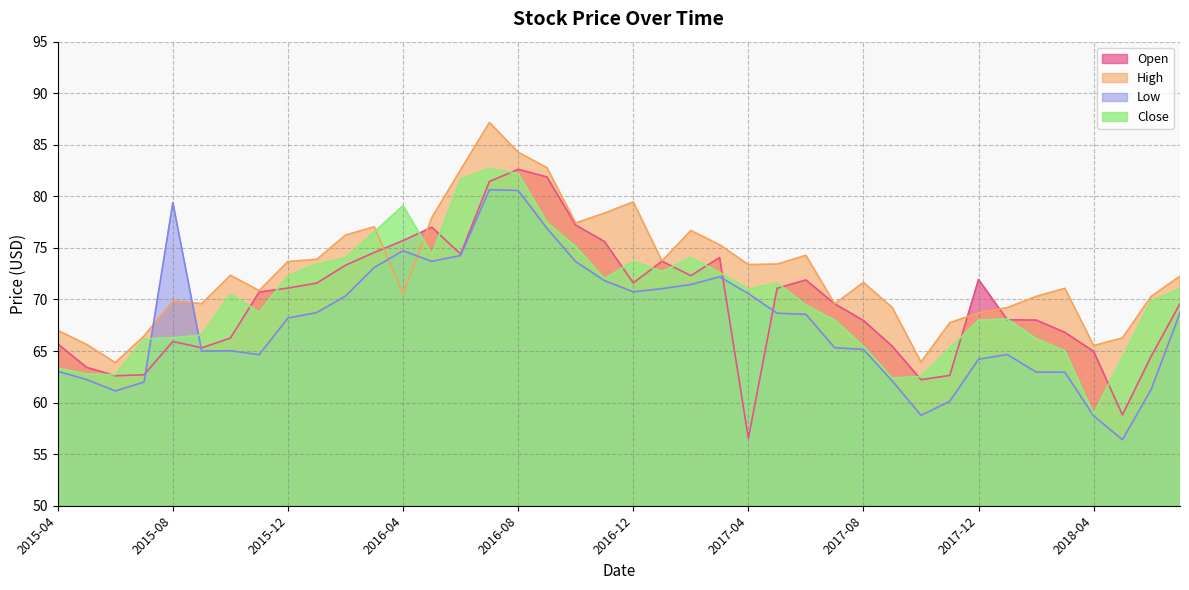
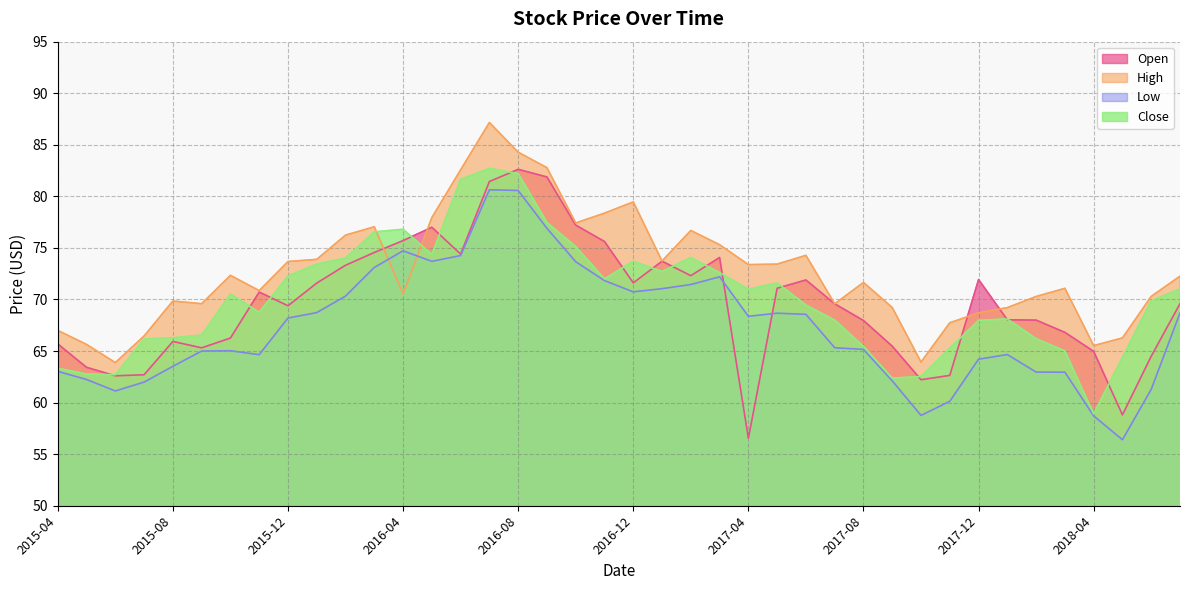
Low, 2015-08: 79.4 -> 63.5
Open, 2015-12: 71.1 -> 69.4
Close, 2016-04: 79.1 -> 76.8
Low, 2017-04: 70.6 -> 68.4
